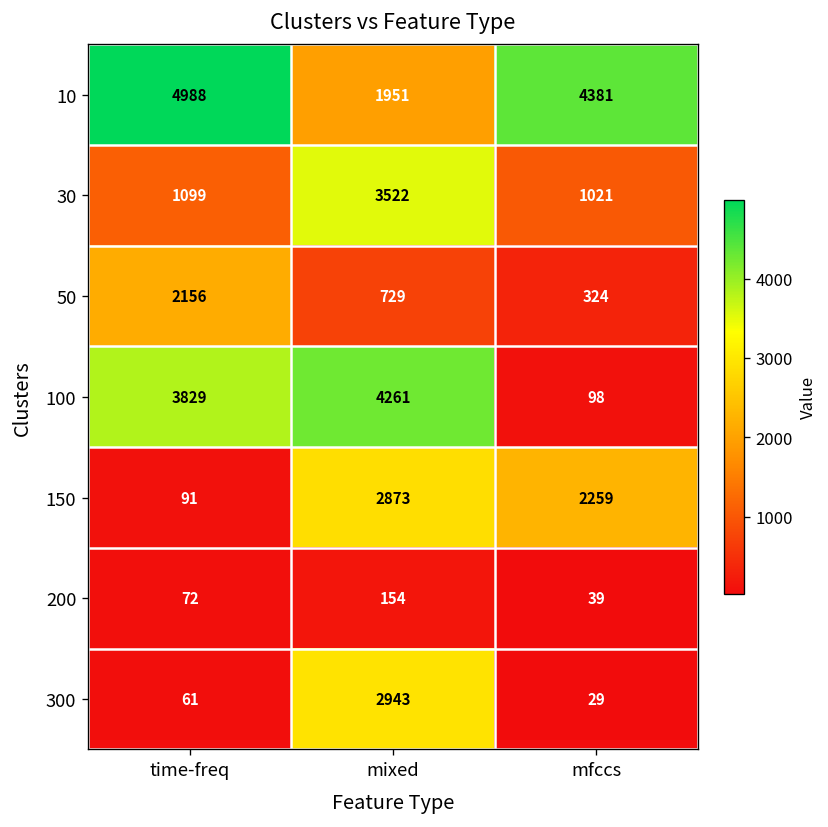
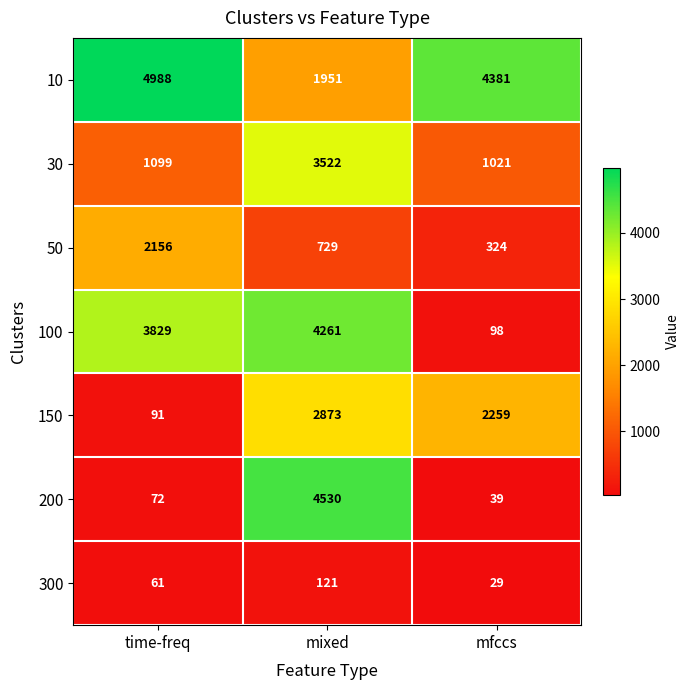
200, mixed: 154 -> 4530
300, mixed: 2943 -> 121
